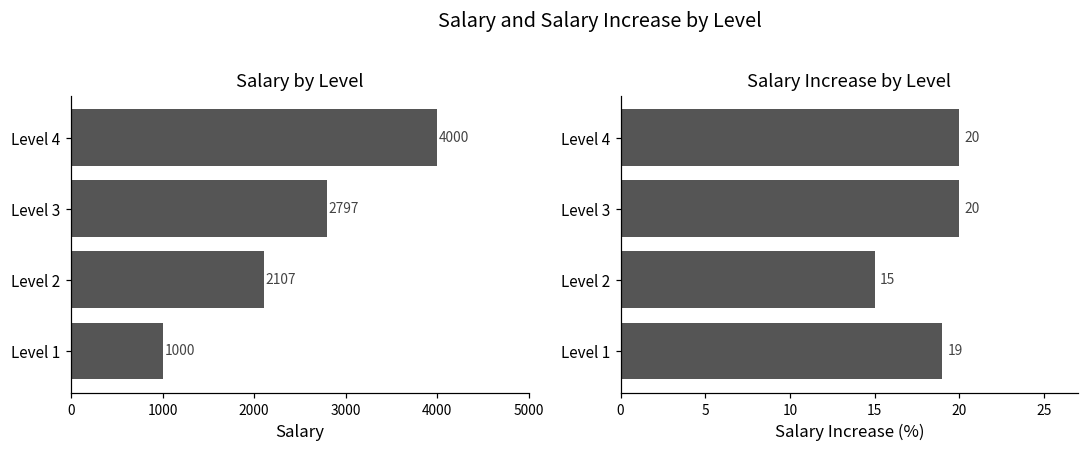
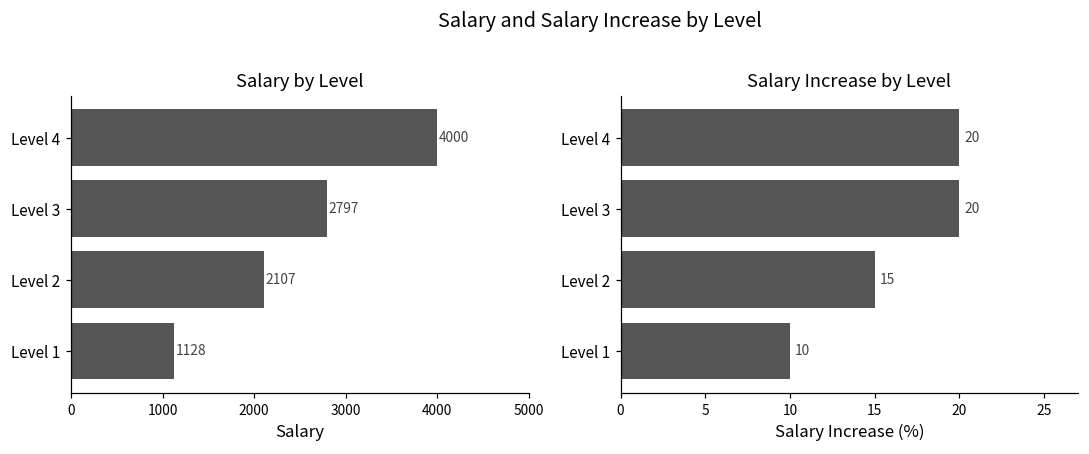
Salary by Level, Level 1: 1000 -> 1128
Salary Increase by Level, Level 1: 19 -> 10
